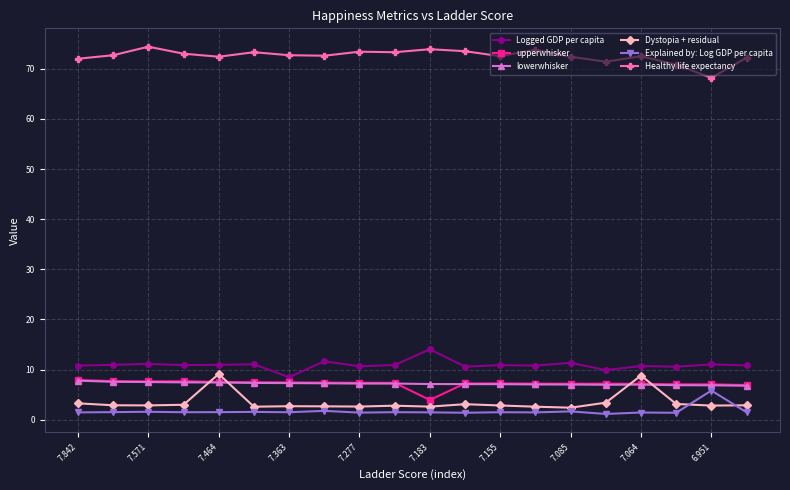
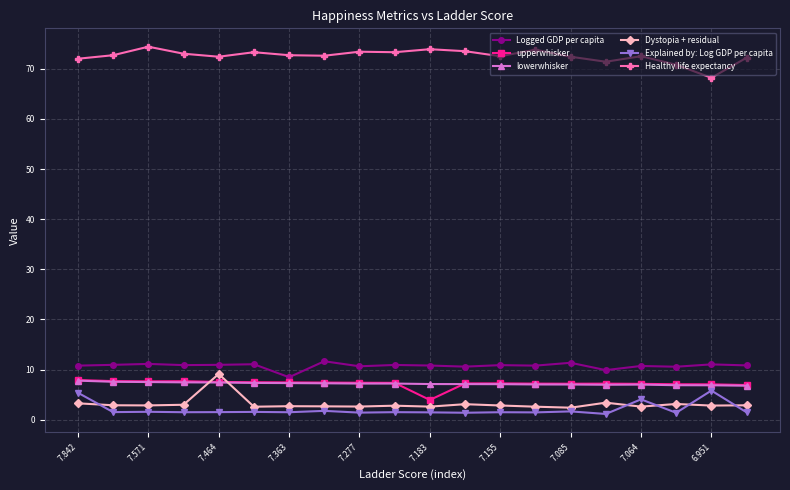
Explained by: Log GDP per capita, 7.842: 1 -> 5
Logged GDP per capita, 7.183: 14 -> 11
Dystopia + residual, 7.064: 9 -> 3
Explained by: Log GDP per capita, 7.064: 1 -> 4
